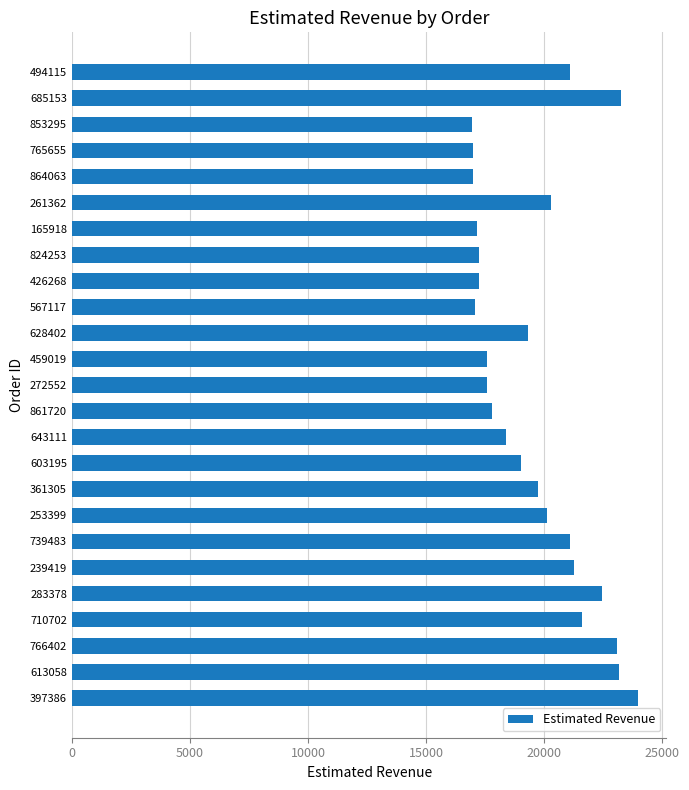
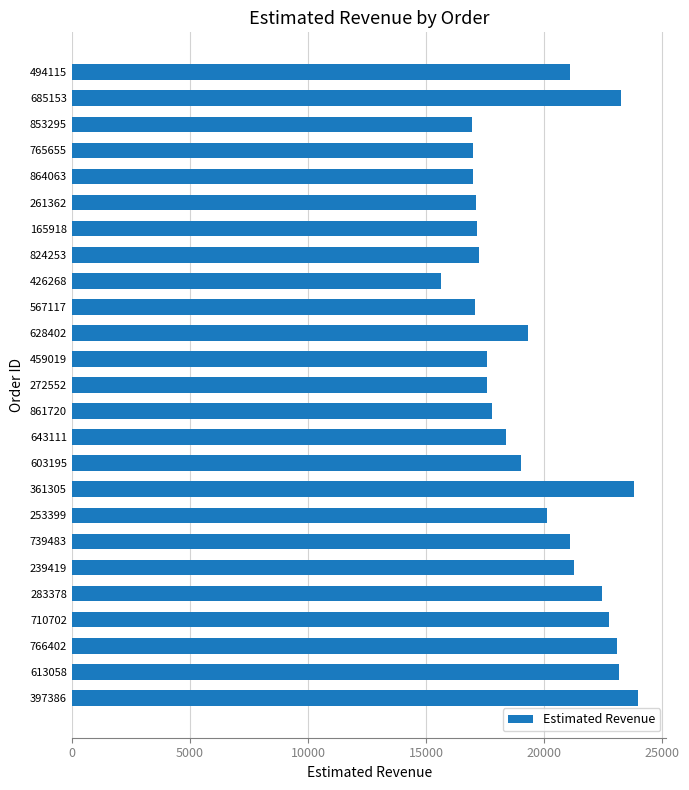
261362: 20300 -> 17100
426268: 17300 -> 15600
361305: 19700 -> 23800
710702: 21600 -> 22800
